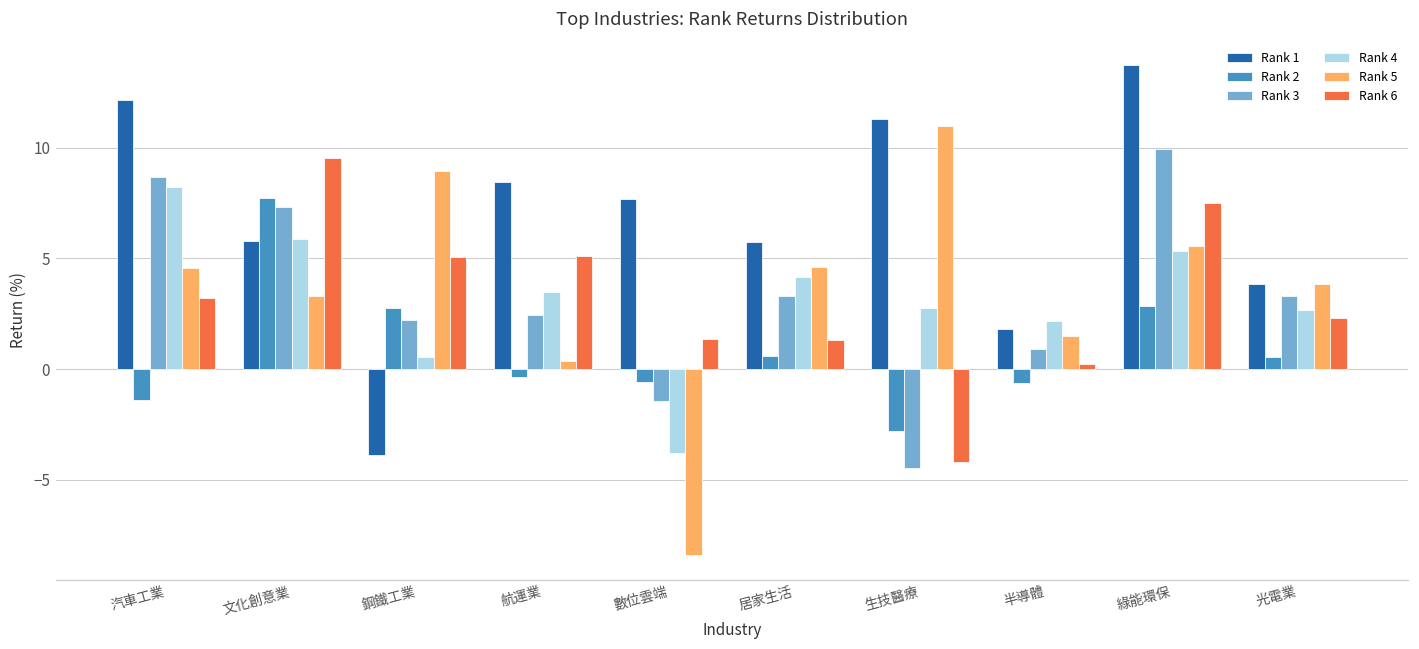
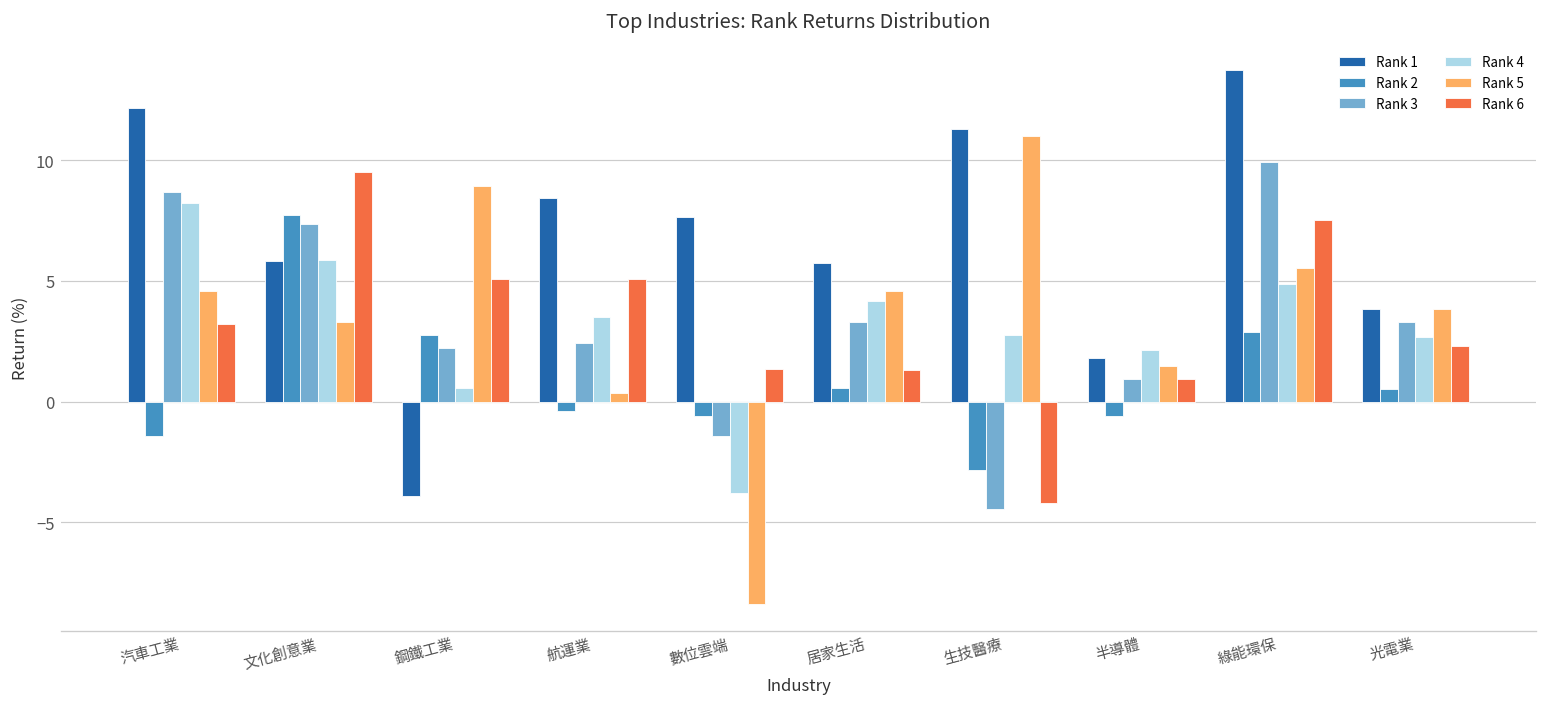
Rank 6, 半導體: 0.2 -> 0.9
Rank 4, 綠能環保: 5.3 -> 4.9
